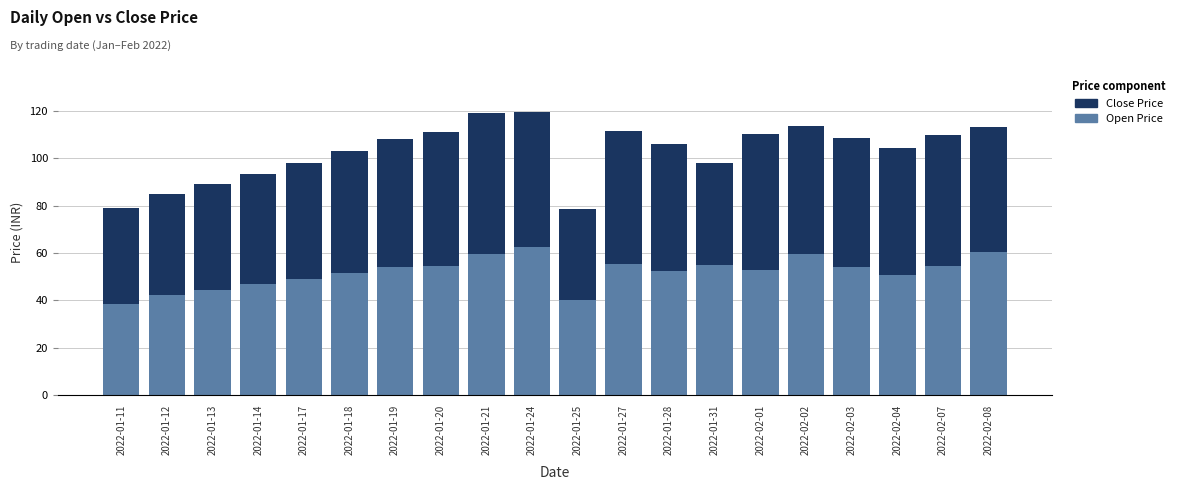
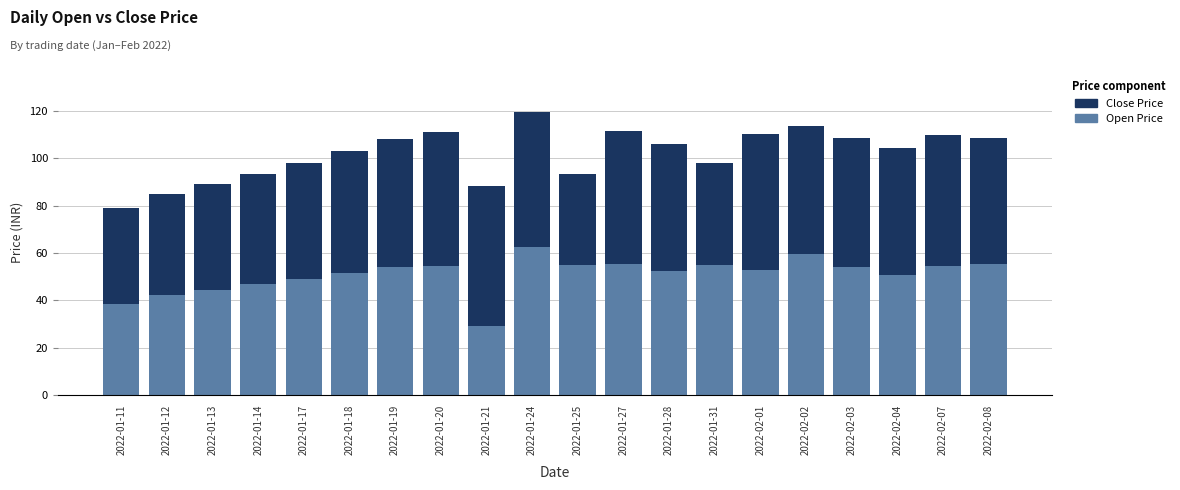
Open Price, 2022-01-21: 60 -> 29
Open Price, 2022-01-25: 40 -> 55
Open Price, 2022-02-08: 60 -> 56
